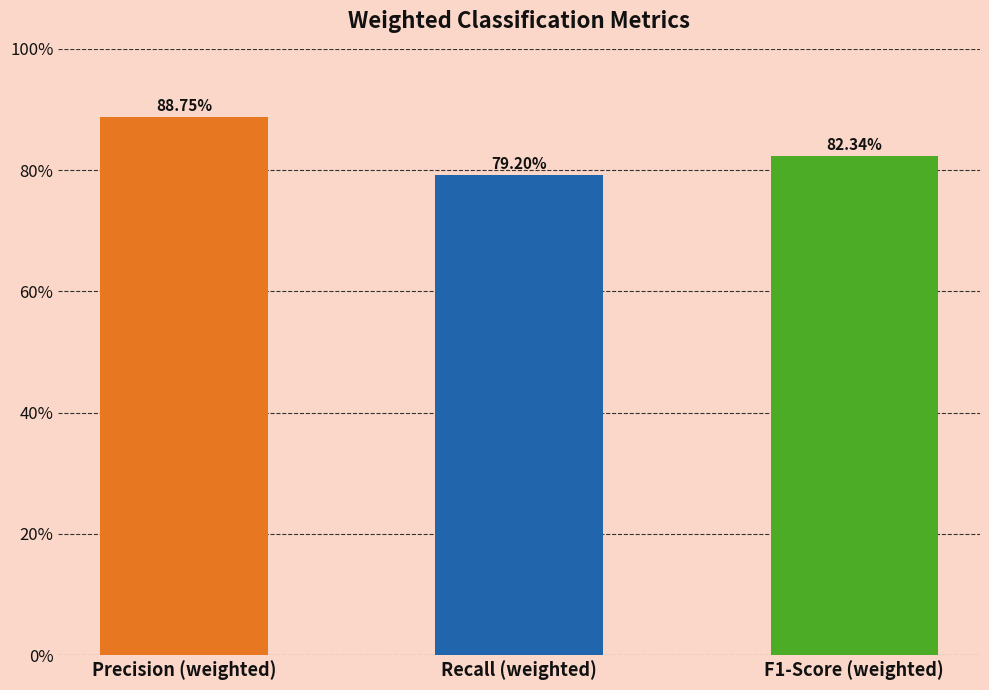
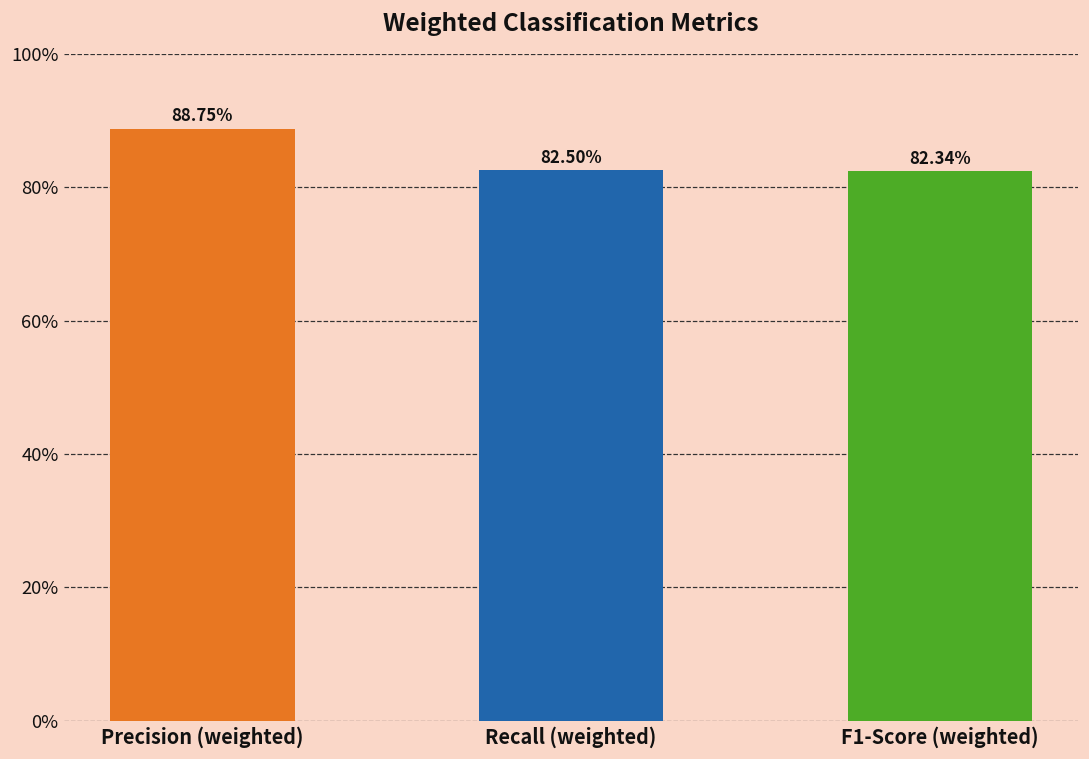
Recall (weighted): 79.20% -> 82.50%
